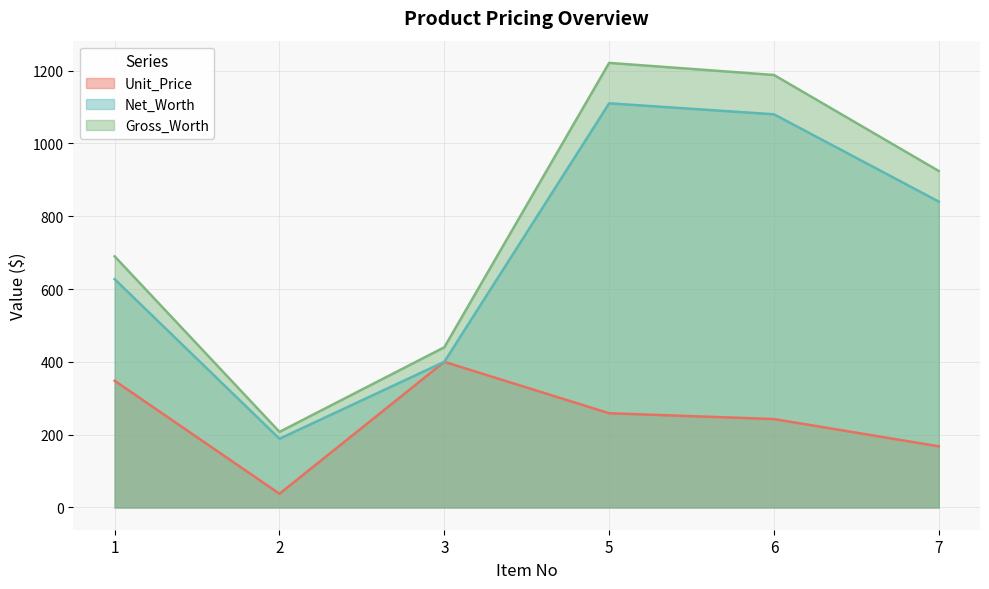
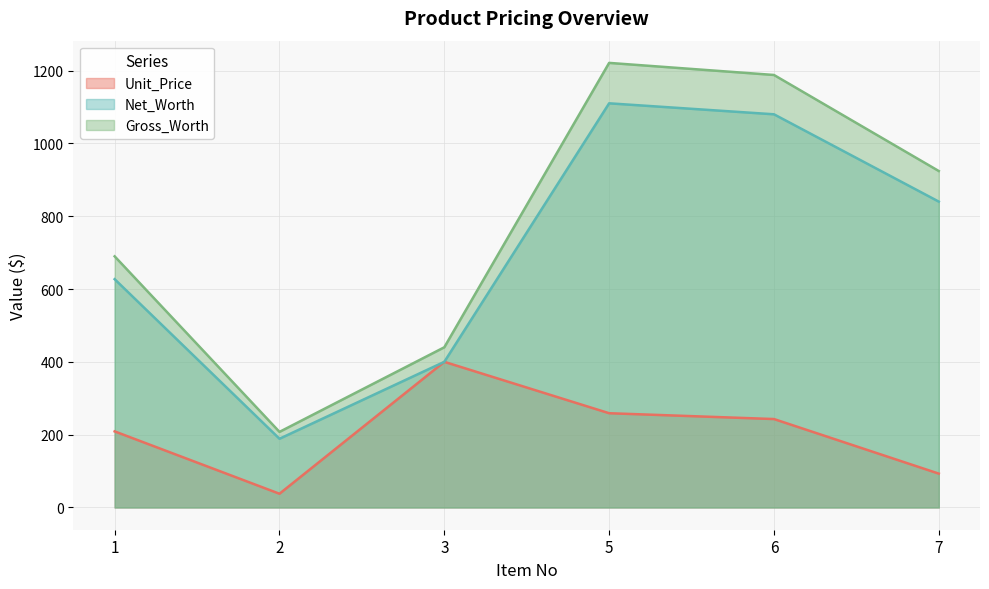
Unit_Price, 1: 350 -> 210
Unit_Price, 7: 170 -> 90
